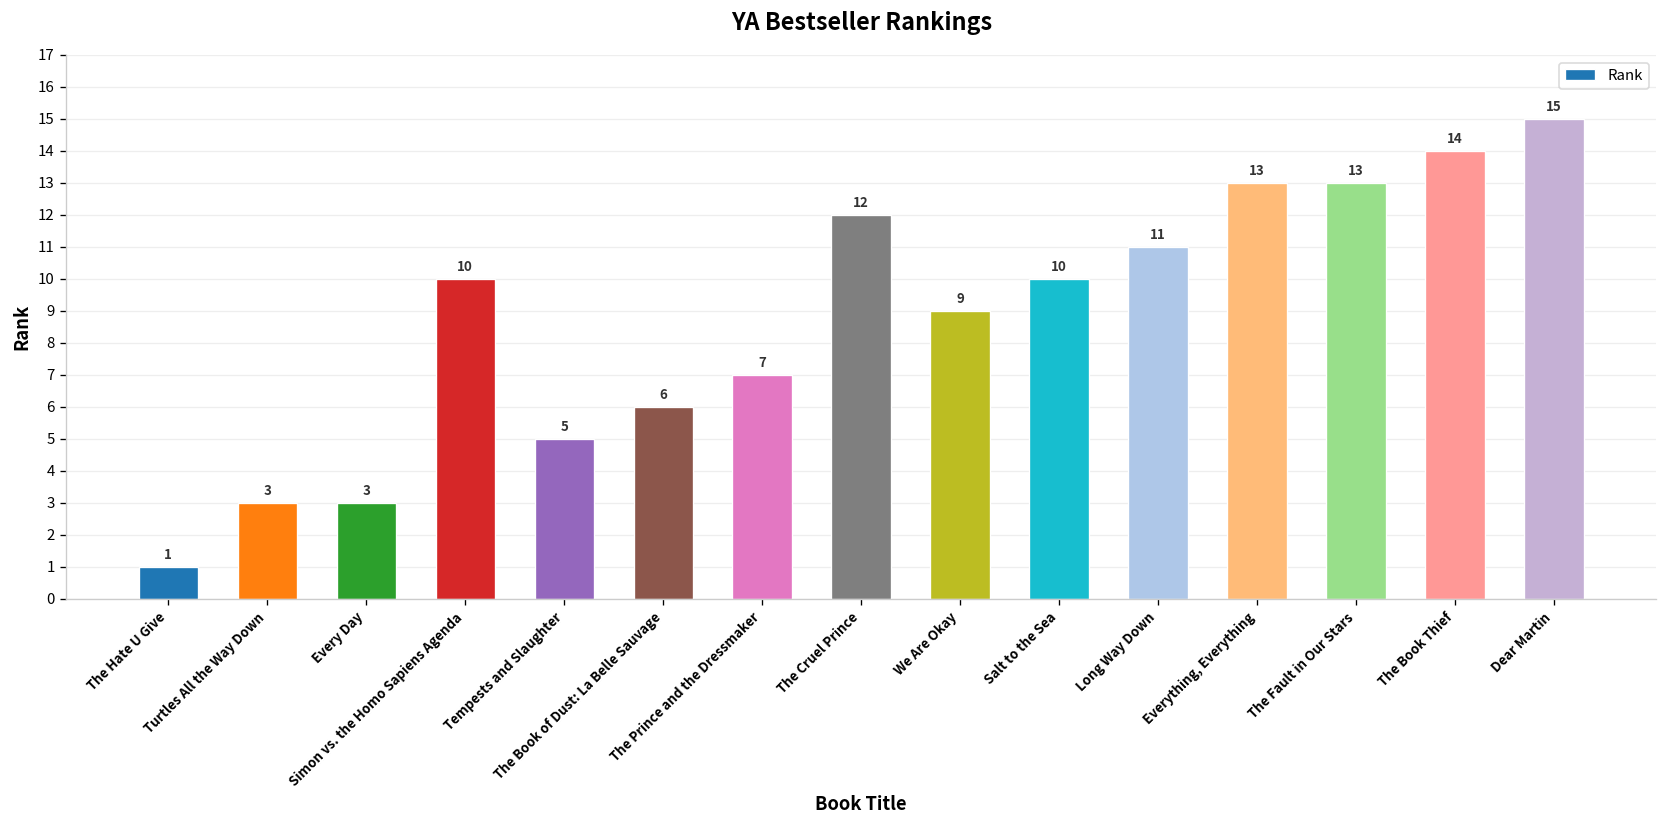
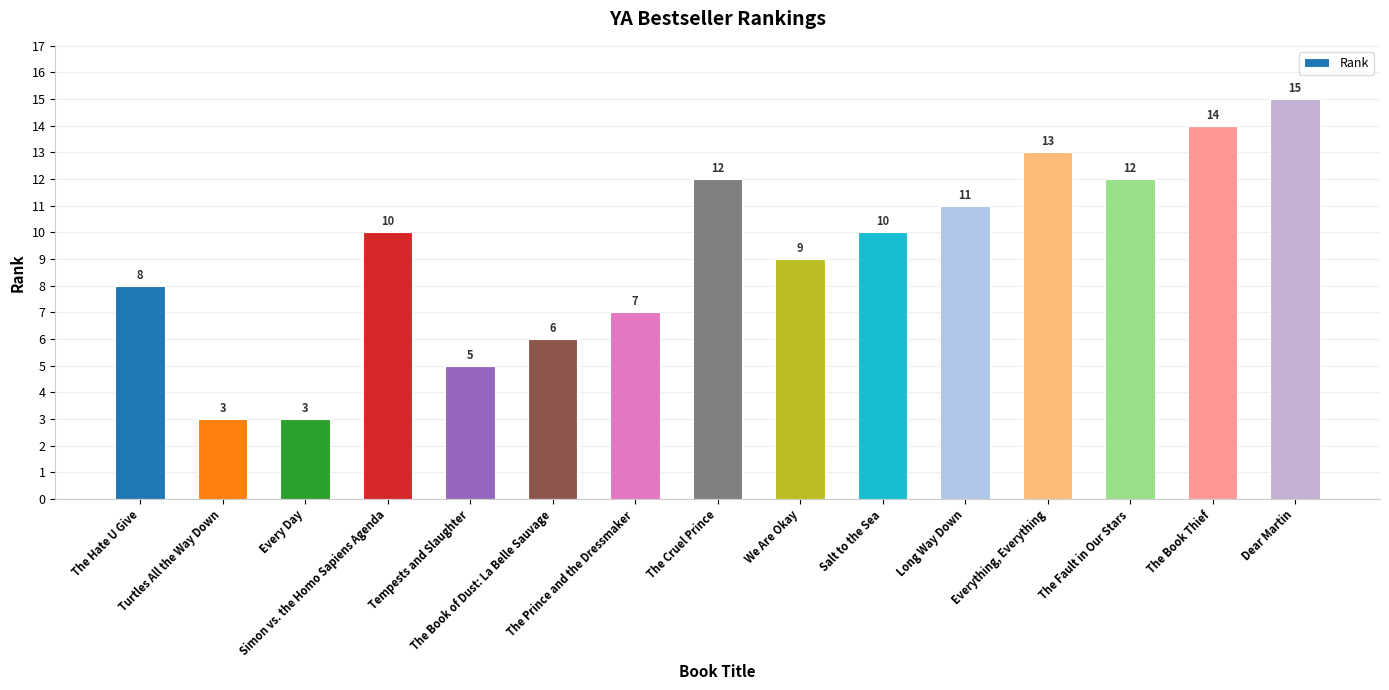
The Hate U Give: 1 -> 8
The Fault in Our Stars: 13 -> 12
